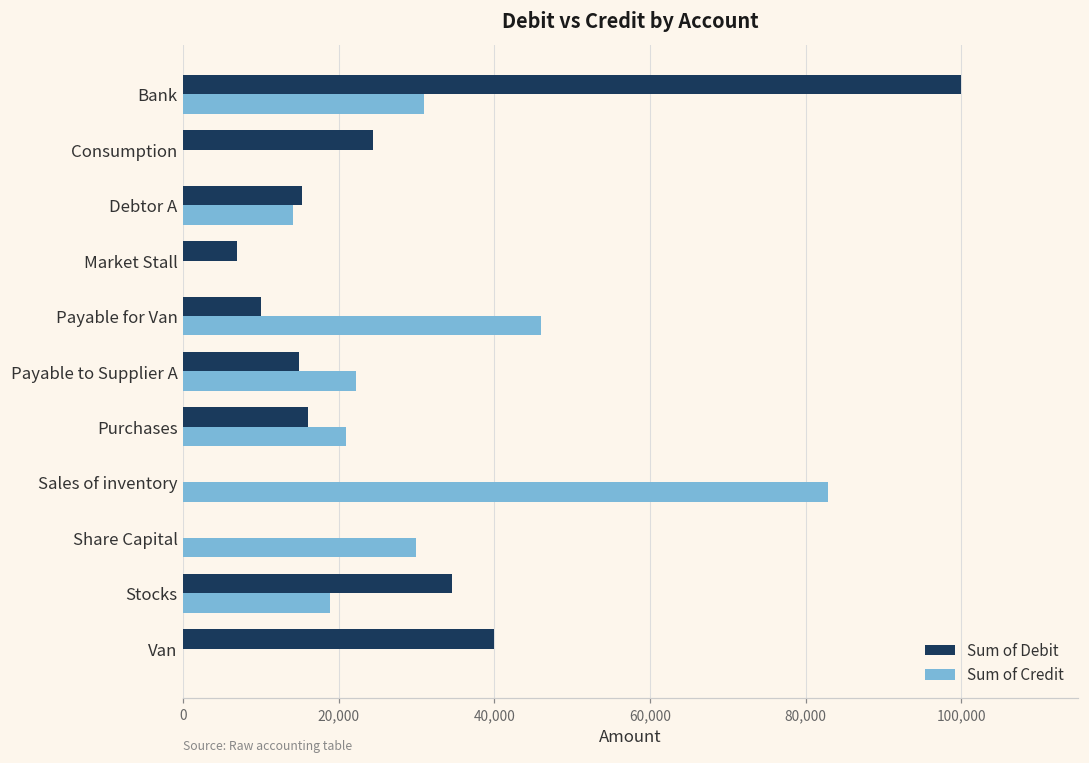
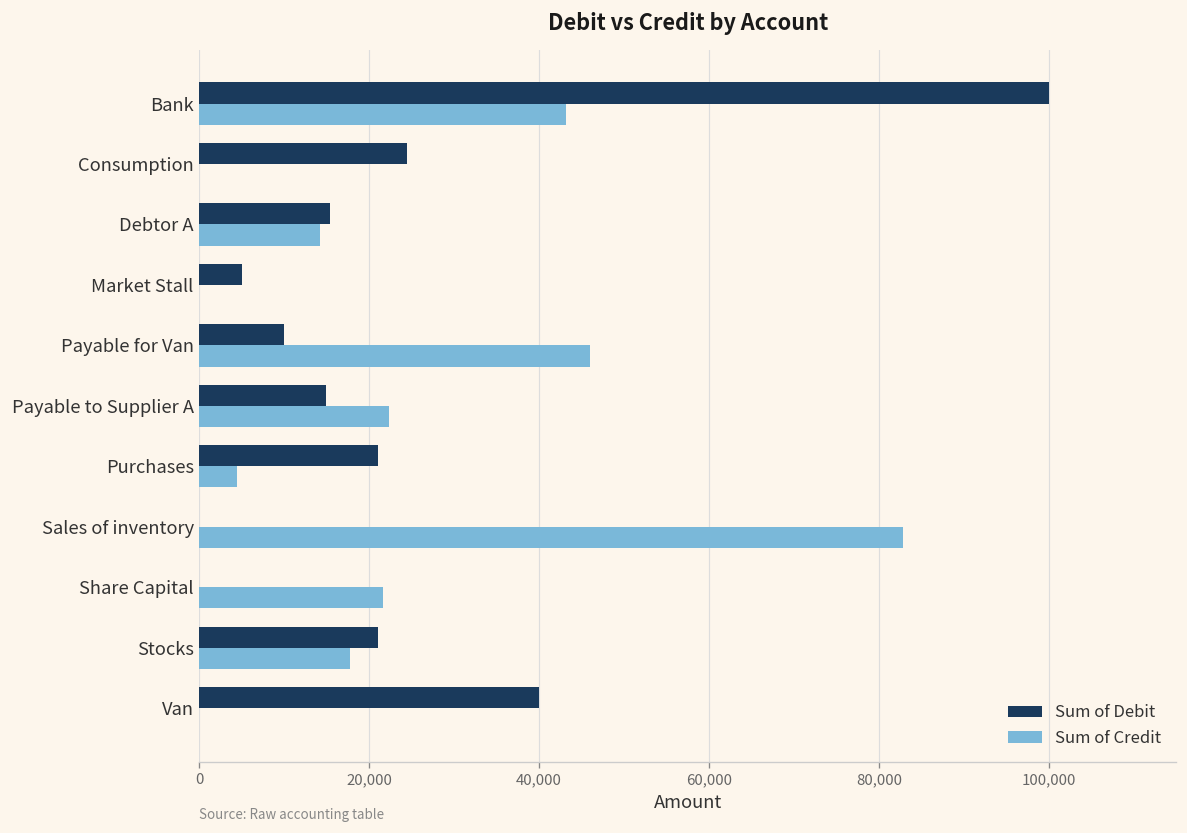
Sum of Credit, Bank: 31,000 -> 43,000
Sum of Debit, Market Stall: 7,000 -> 5,000
Sum of Debit, Purchases: 16,000 -> 21,000
Sum of Credit, Purchases: 21,000 -> 4,000
Sum of Credit, Share Capital: 30,000 -> 22,000
Sum of Debit, Stocks: 35,000 -> 21,000
Sum of Credit, Stocks: 19,000 -> 18,000
